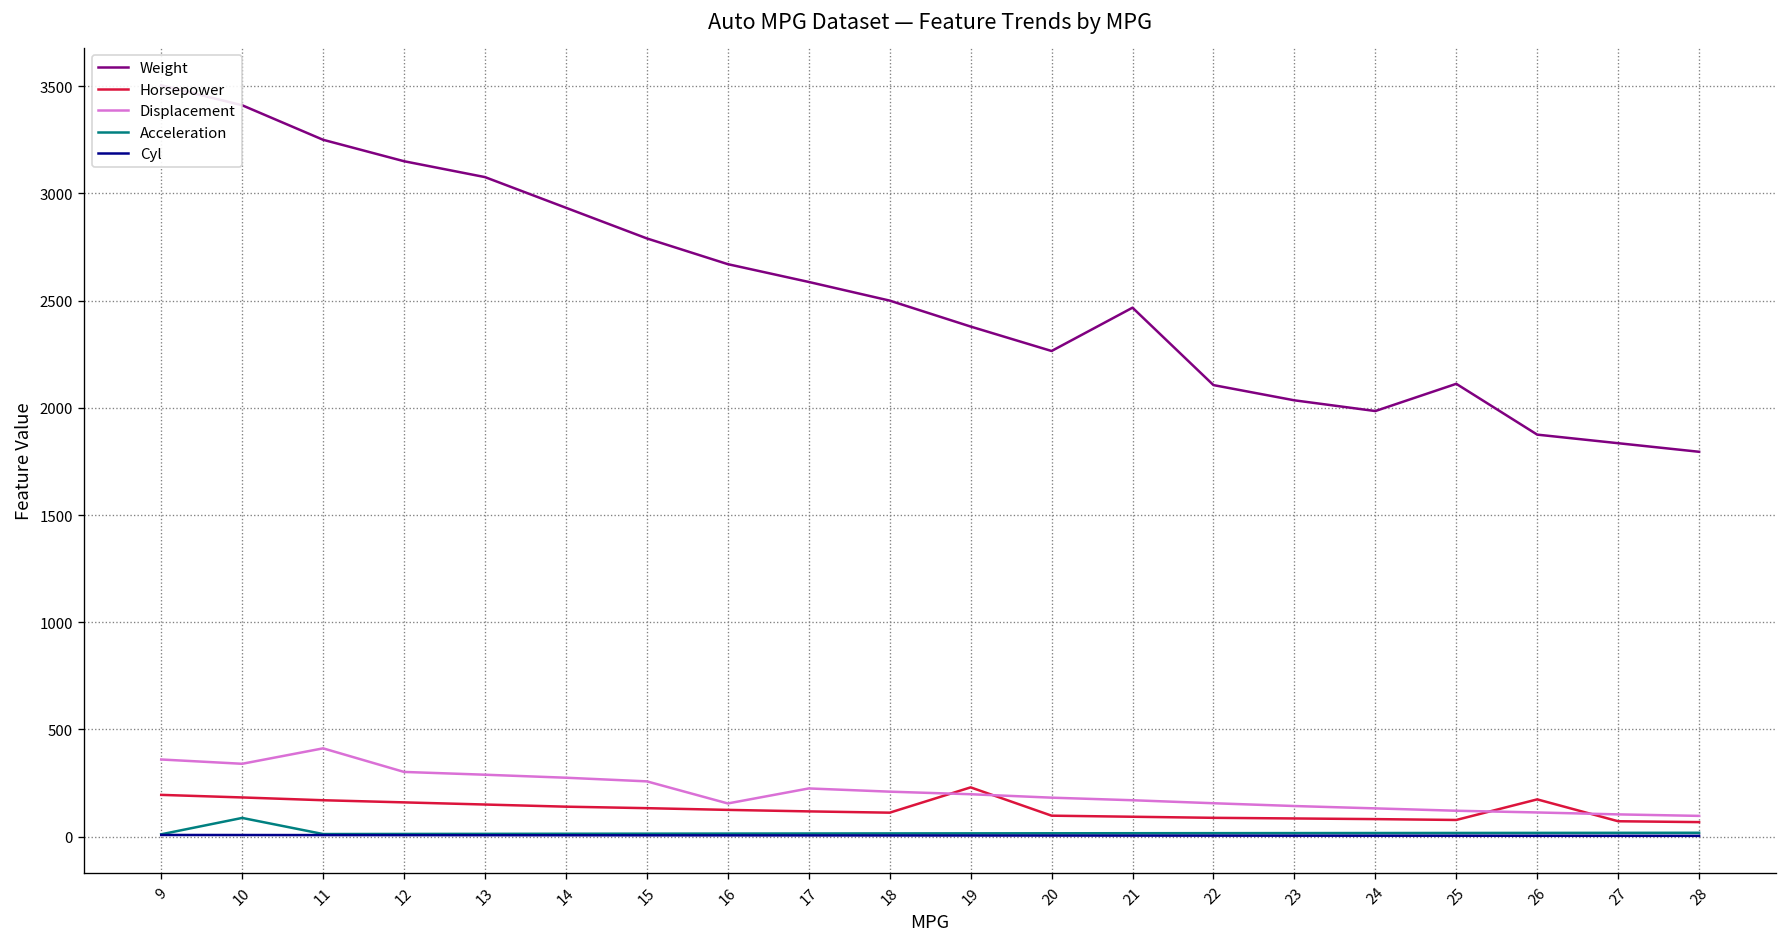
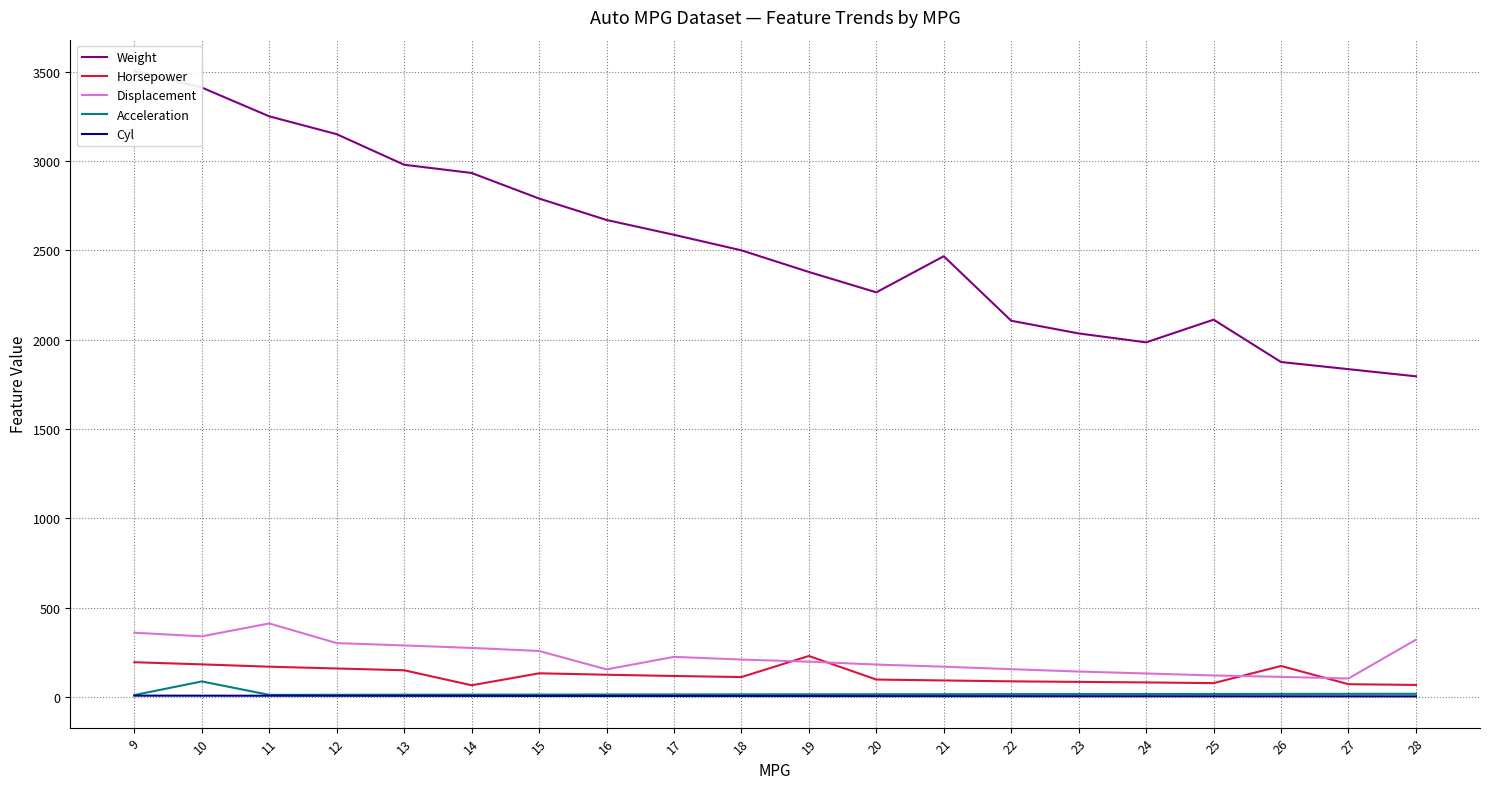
Weight, 13: 3080 -> 2980
Horsepower, 14: 140 -> 70
Displacement, 28: 100 -> 320
